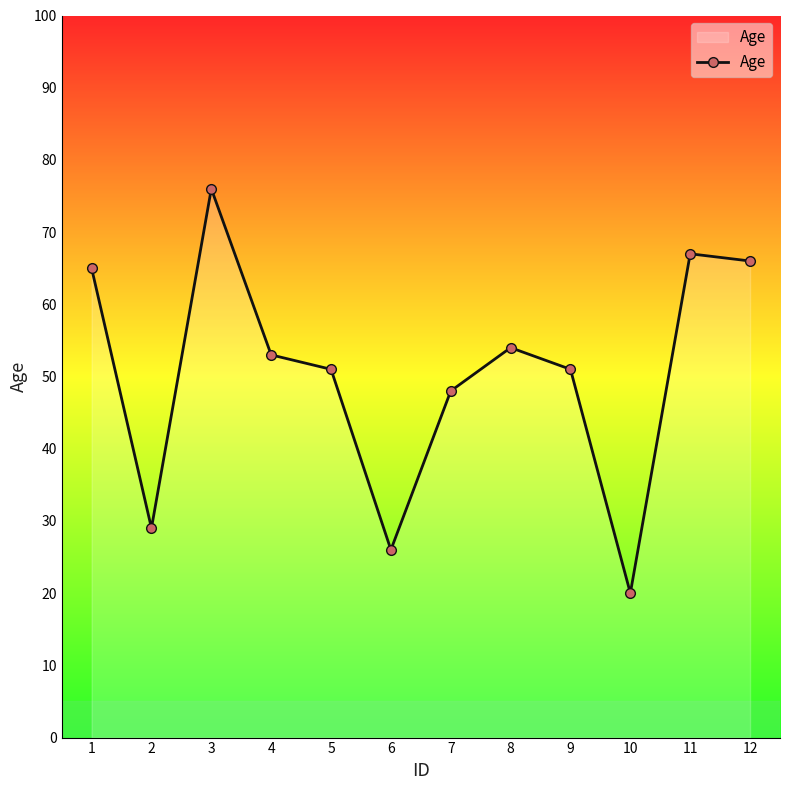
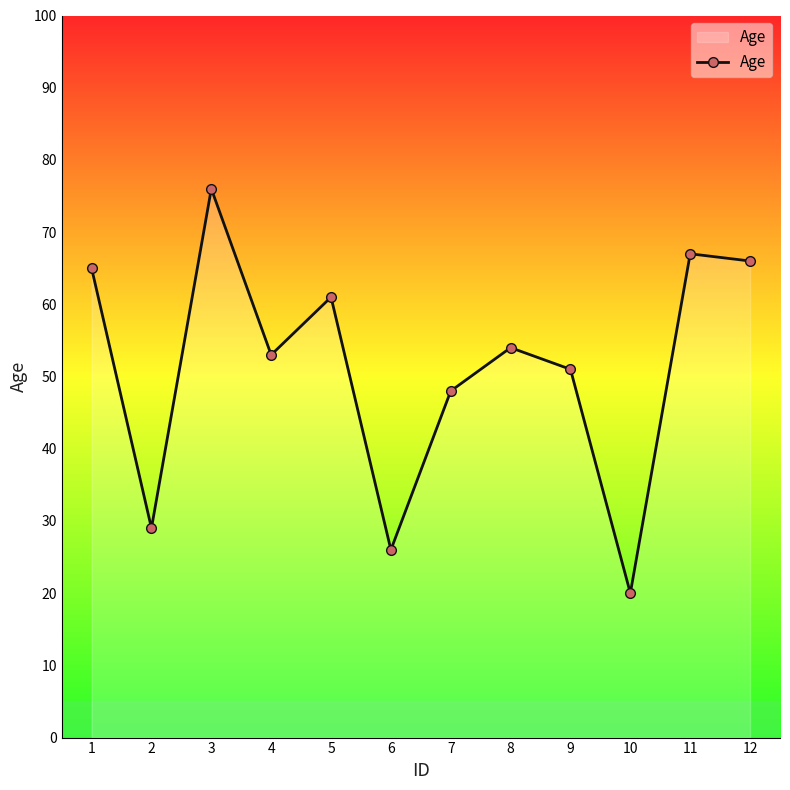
5: 51 -> 61
